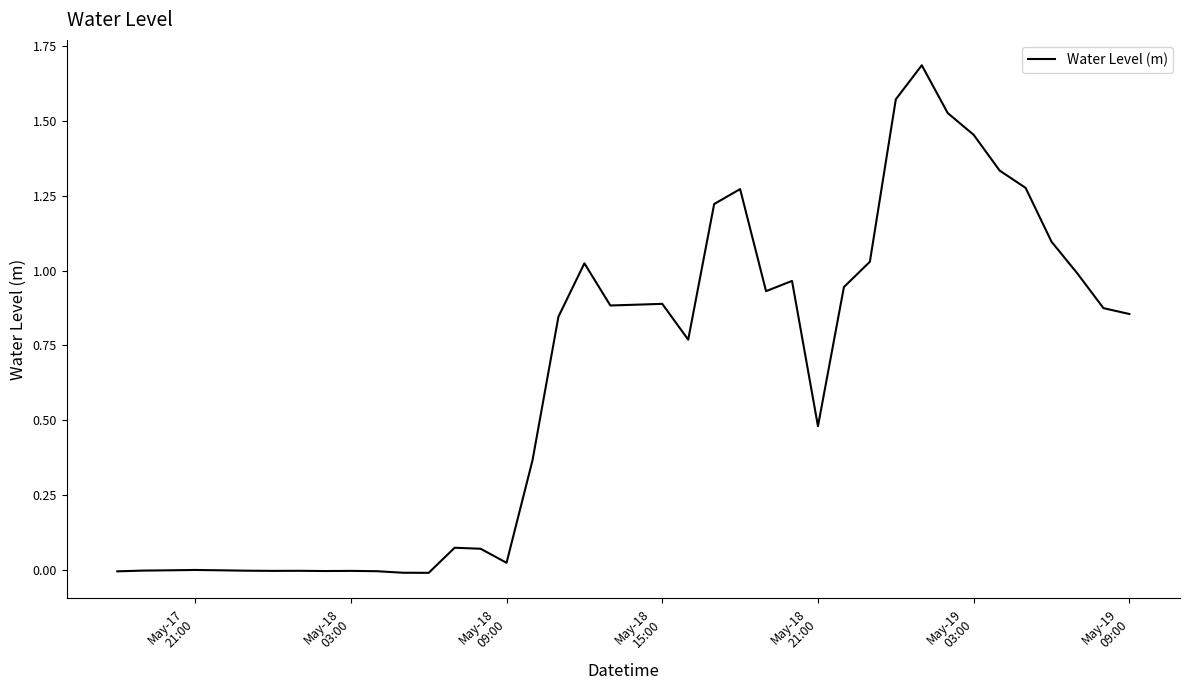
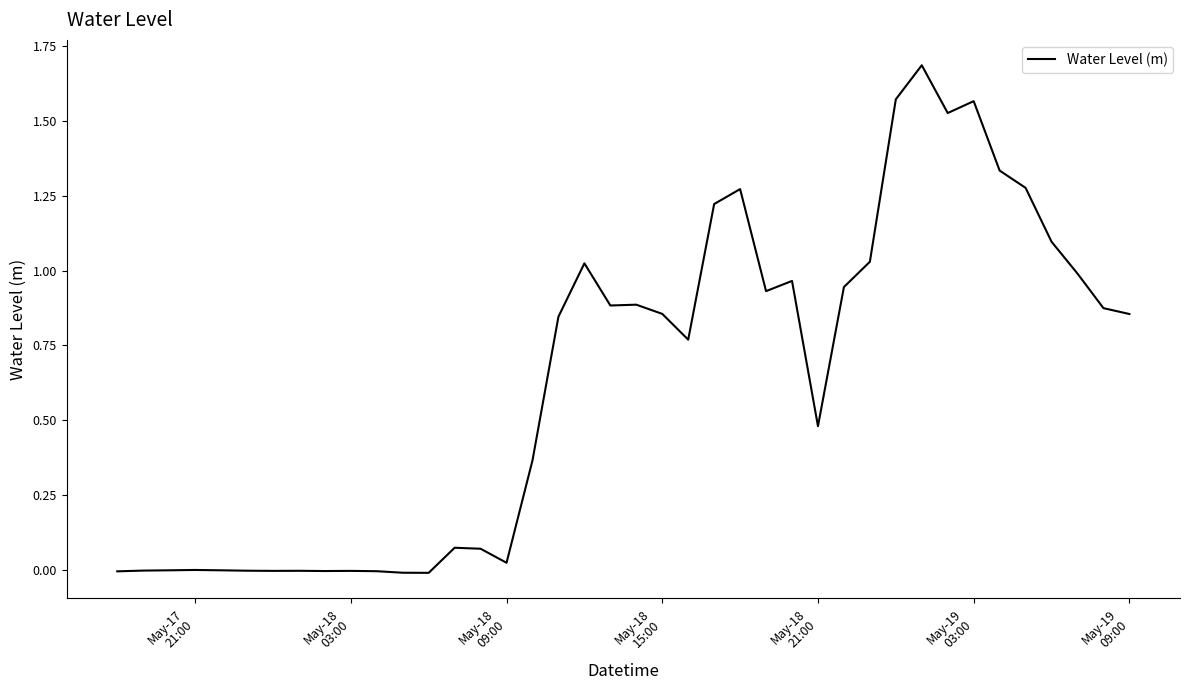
May-18 15:00: 0.89 -> 0.86
May-19 03:00: 1.45 -> 1.57
